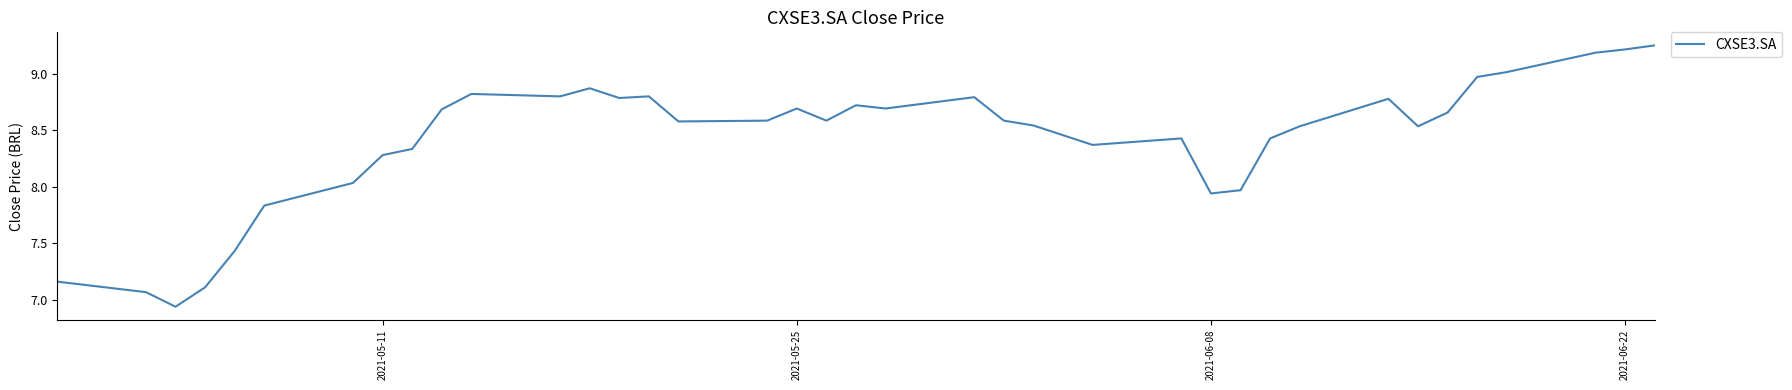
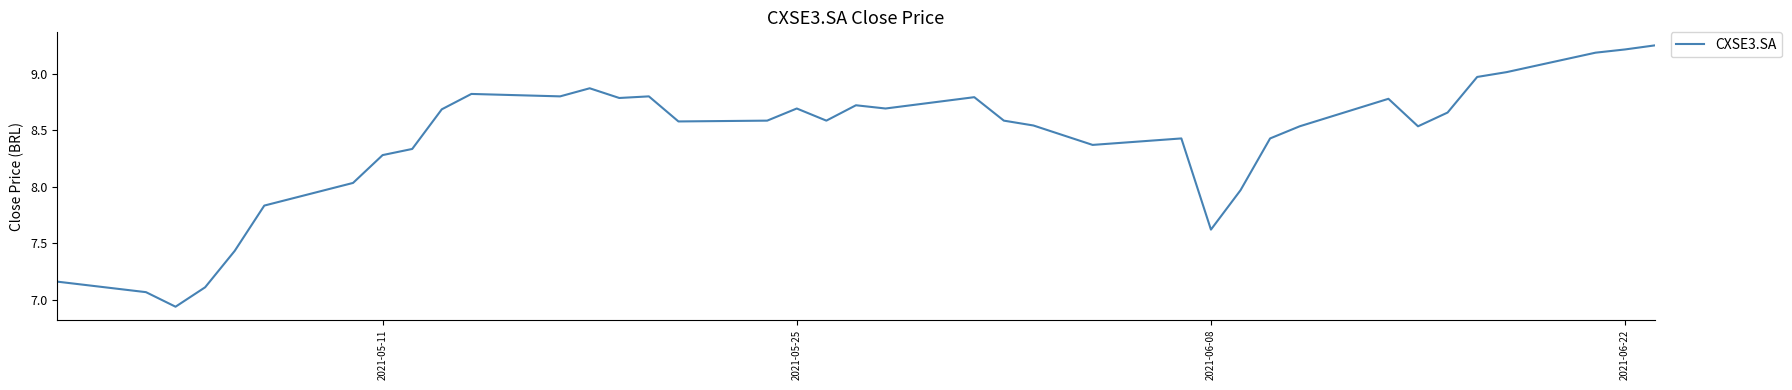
2021-06-08: 7.94 -> 7.62
